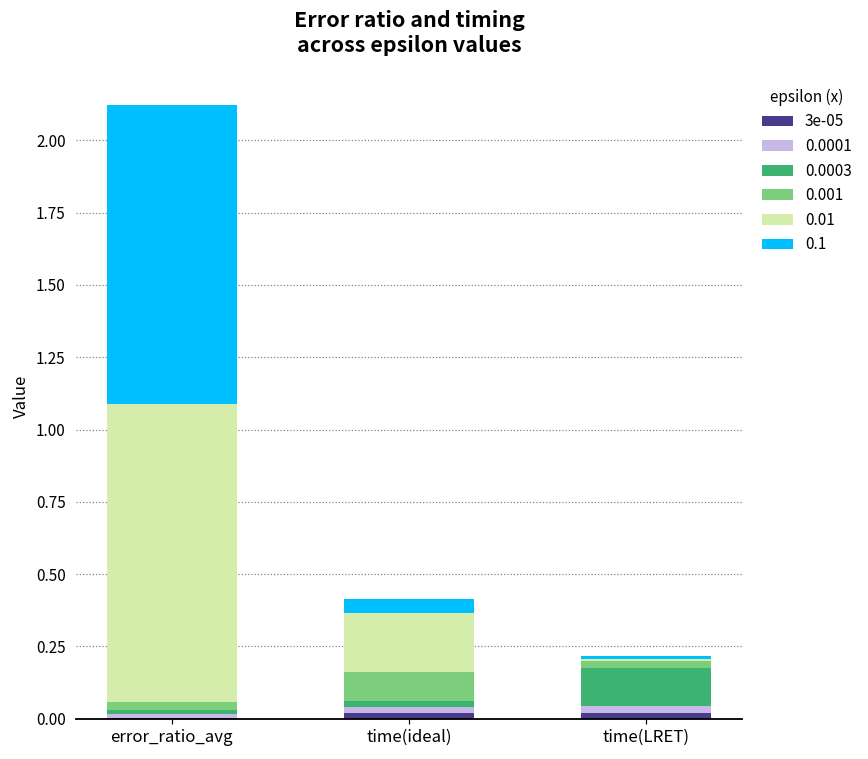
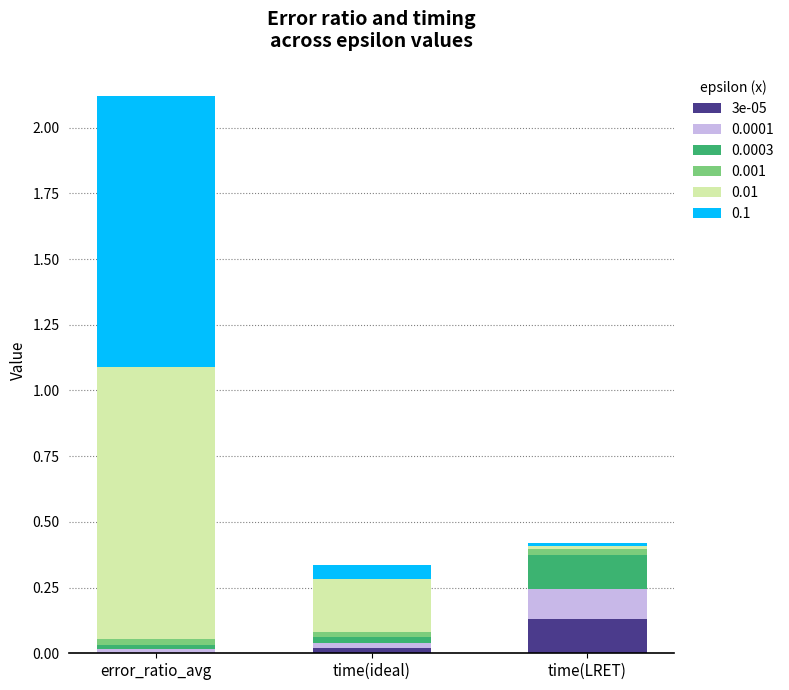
0.001, time(ideal): 0.10 -> 0.02
3e-05, time(LRET): 0.02 -> 0.13
0.0001, time(LRET): 0.02 -> 0.12
